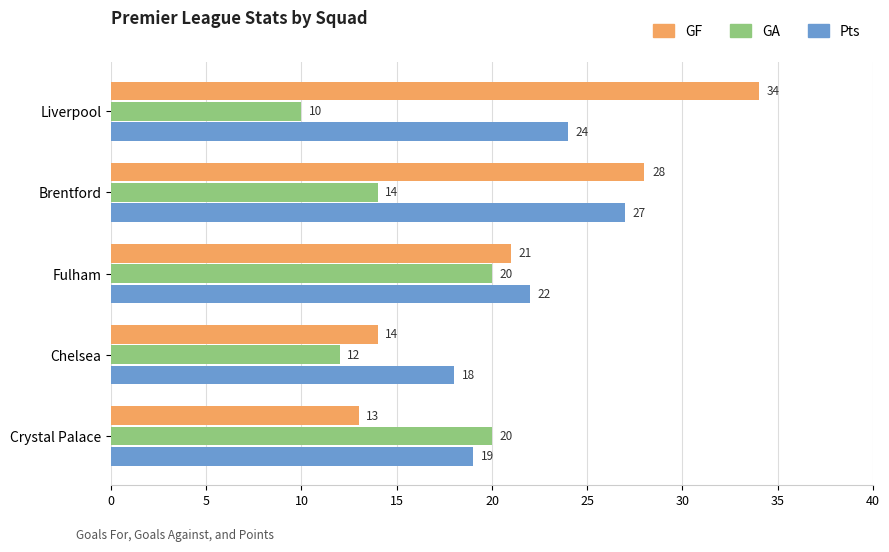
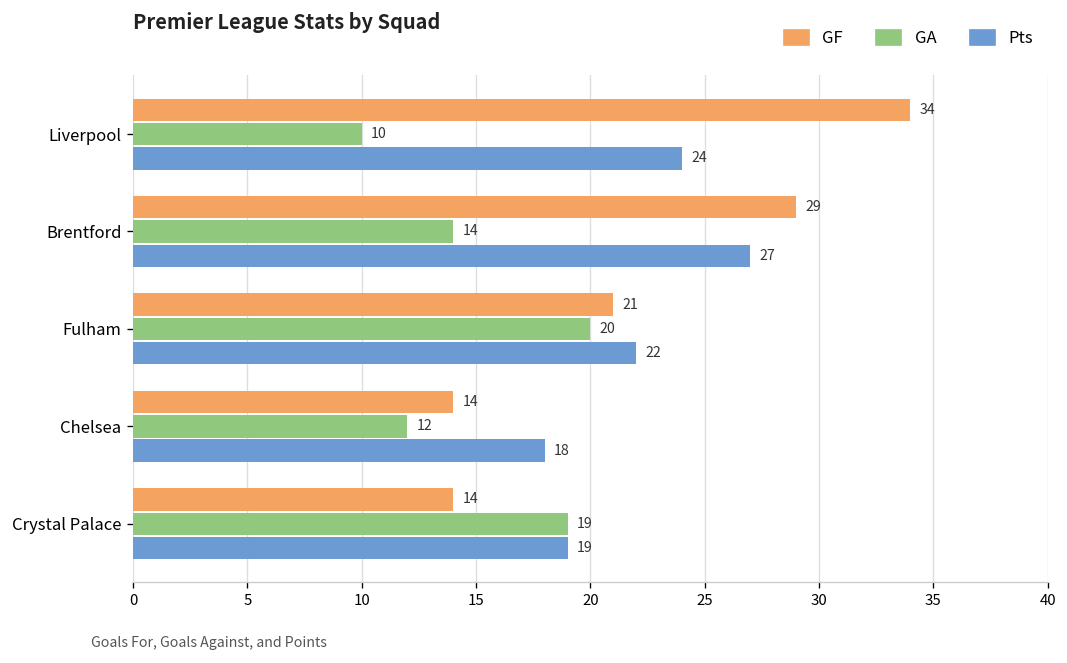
GF, Brentford: 28 -> 29
GF, Crystal Palace: 13 -> 14
GA, Crystal Palace: 20 -> 19
